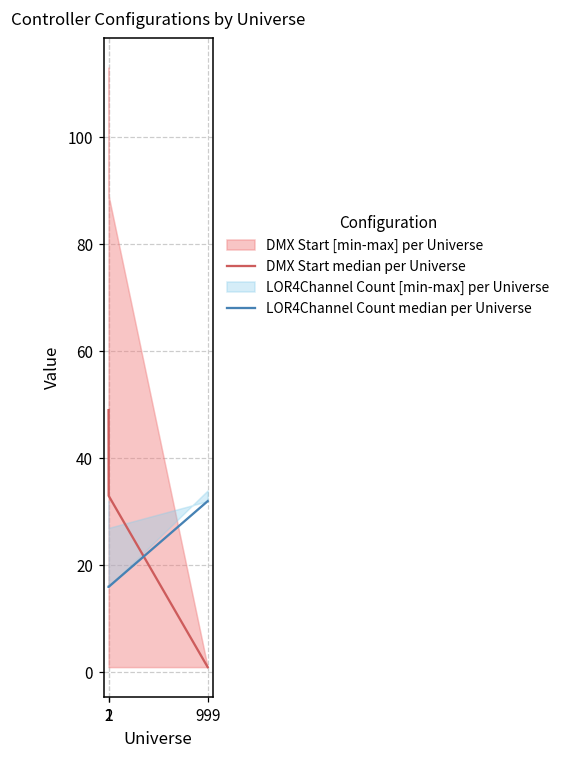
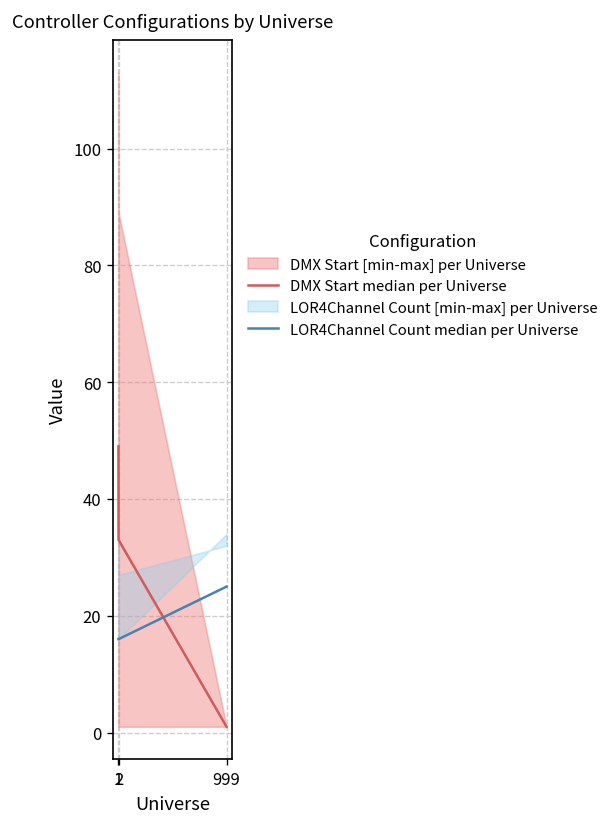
LOR4Channel Count median per Universe, 999: 32 -> 25
